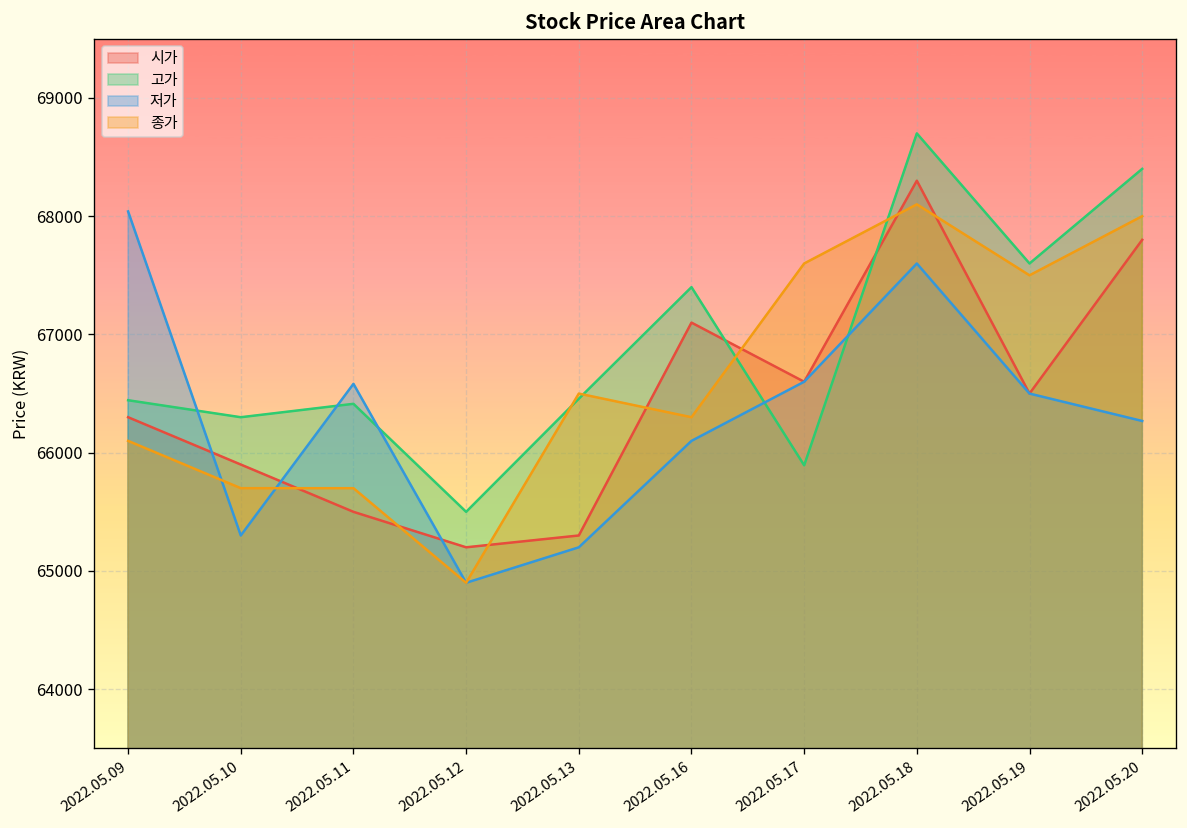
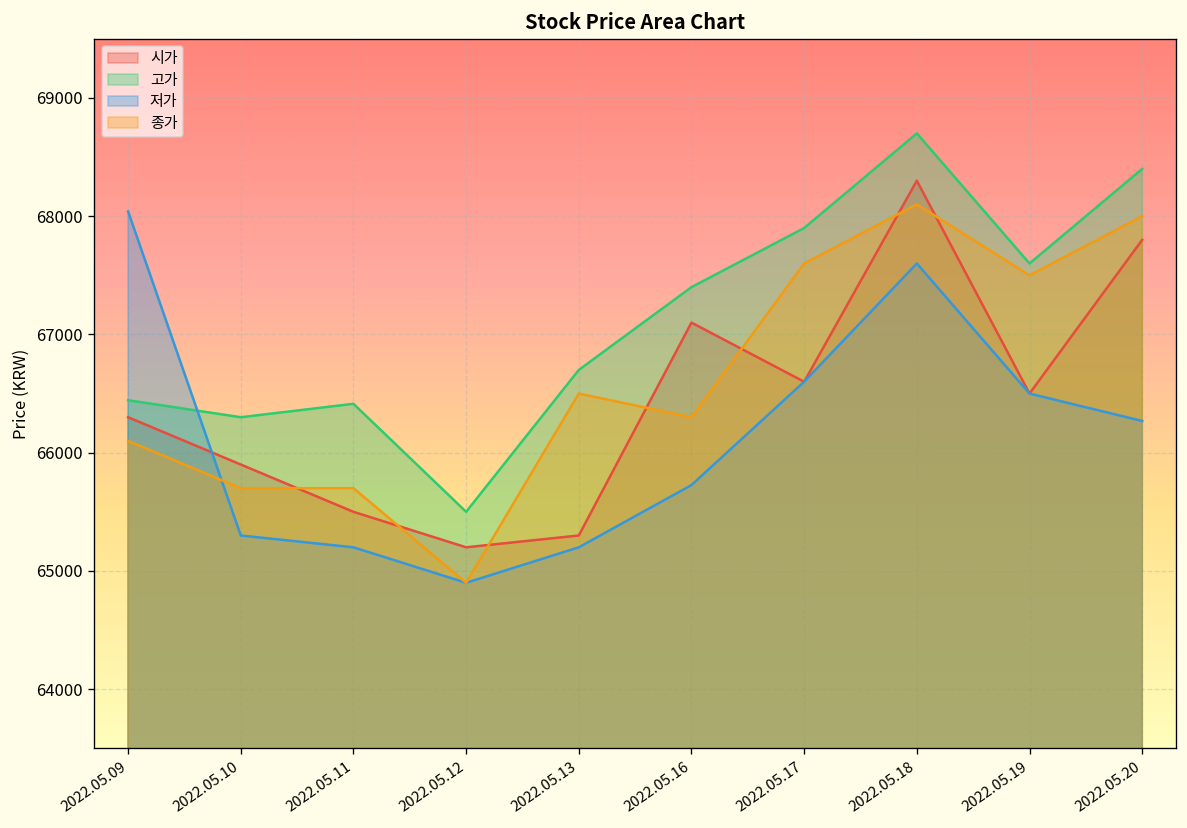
저가, 2022.05.11: 66600 -> 65200
고가, 2022.05.13: 66500 -> 66700
저가, 2022.05.16: 66100 -> 65700
고가, 2022.05.17: 65900 -> 67900
